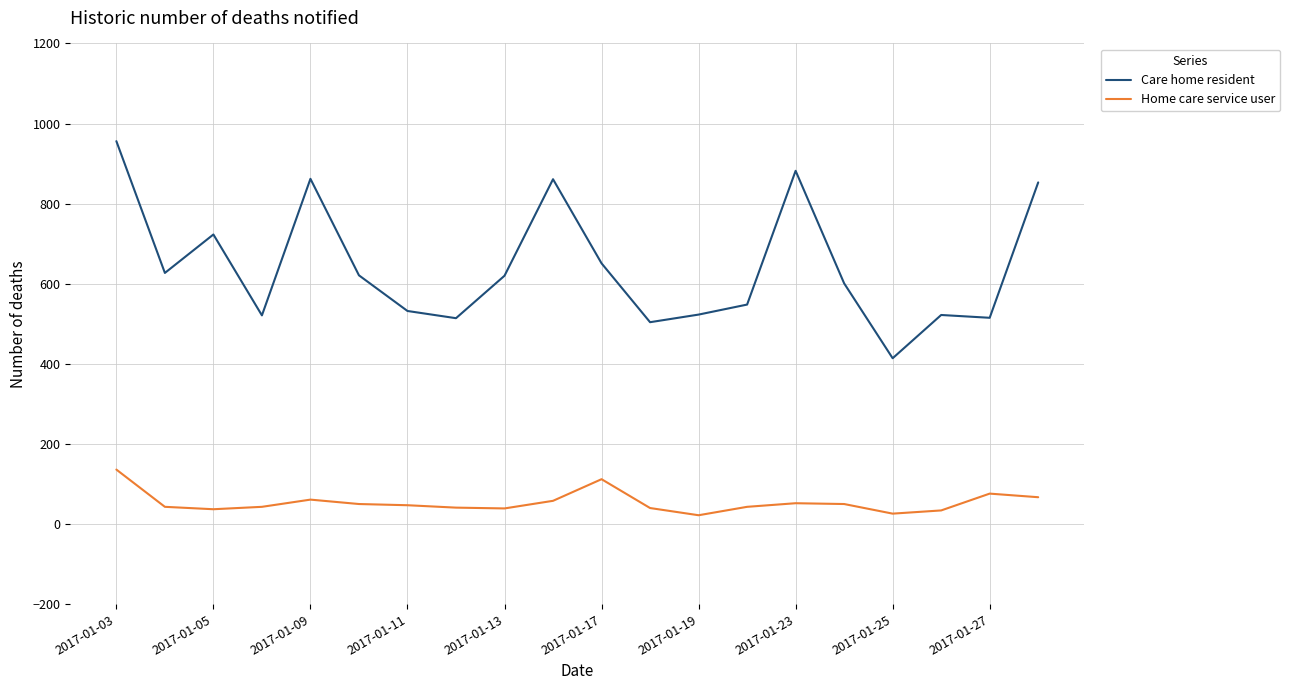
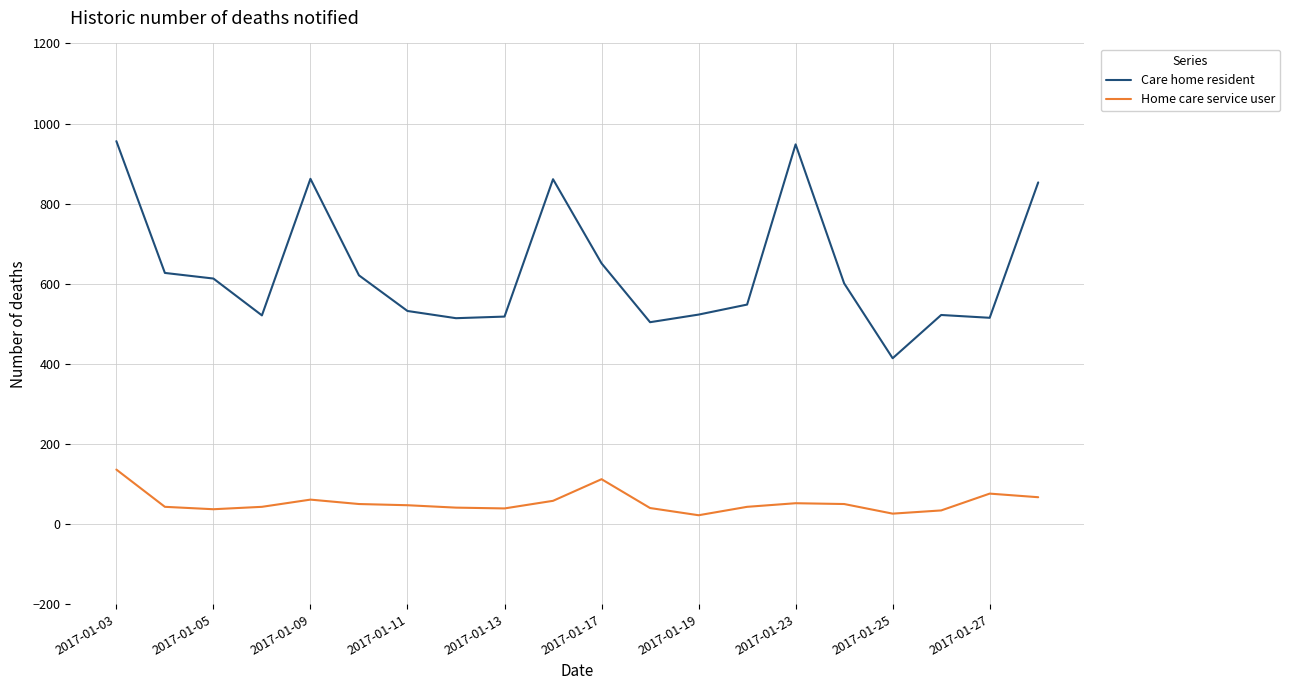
Care home resident, 2017-01-05: 720 -> 610
Care home resident, 2017-01-13: 620 -> 520
Care home resident, 2017-01-23: 880 -> 950
